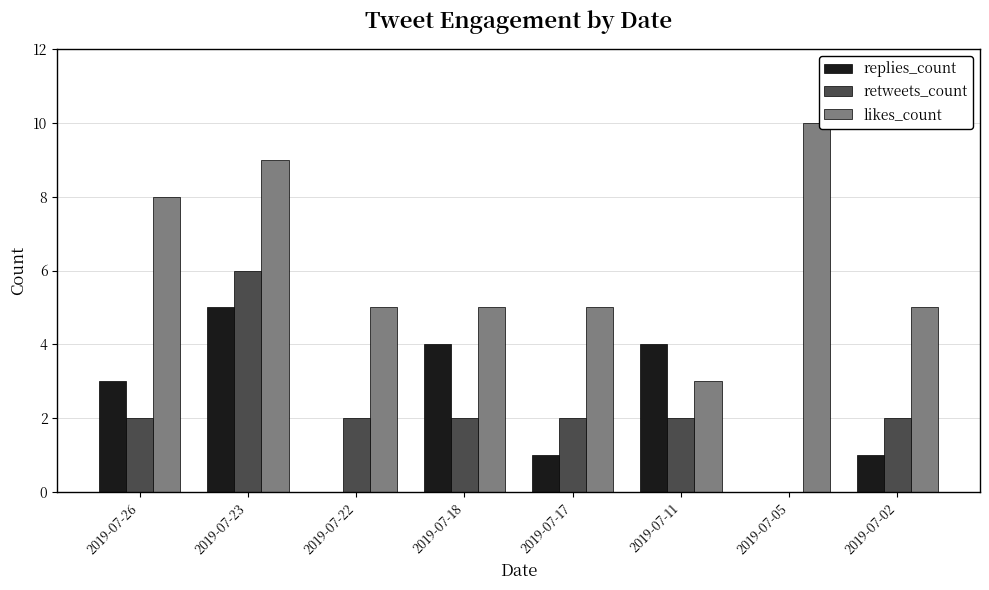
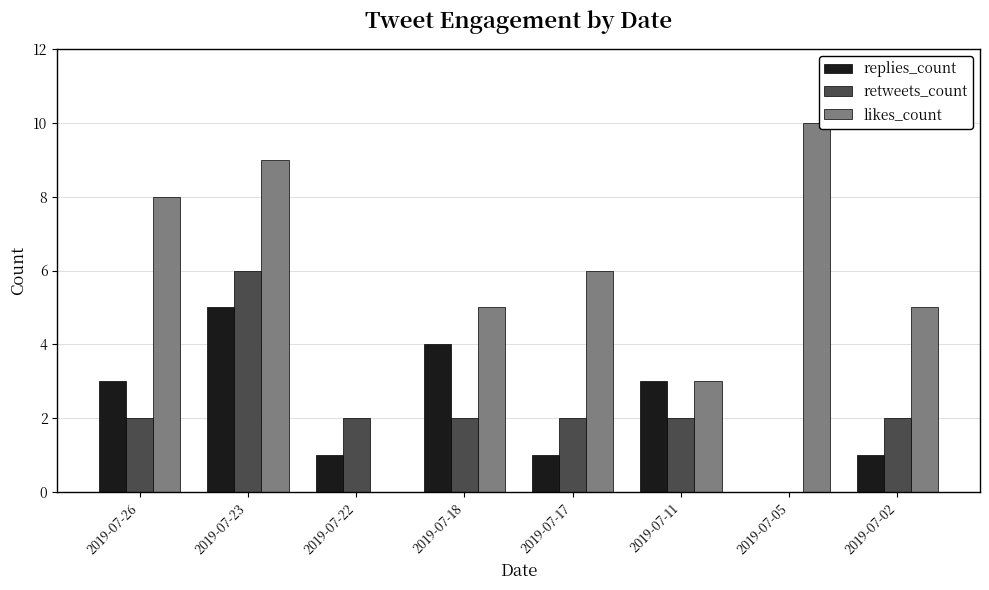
replies_count, 2019-07-22: 0 -> 1
likes_count, 2019-07-22: 5 -> 0
likes_count, 2019-07-17: 5 -> 6
replies_count, 2019-07-11: 4 -> 3
